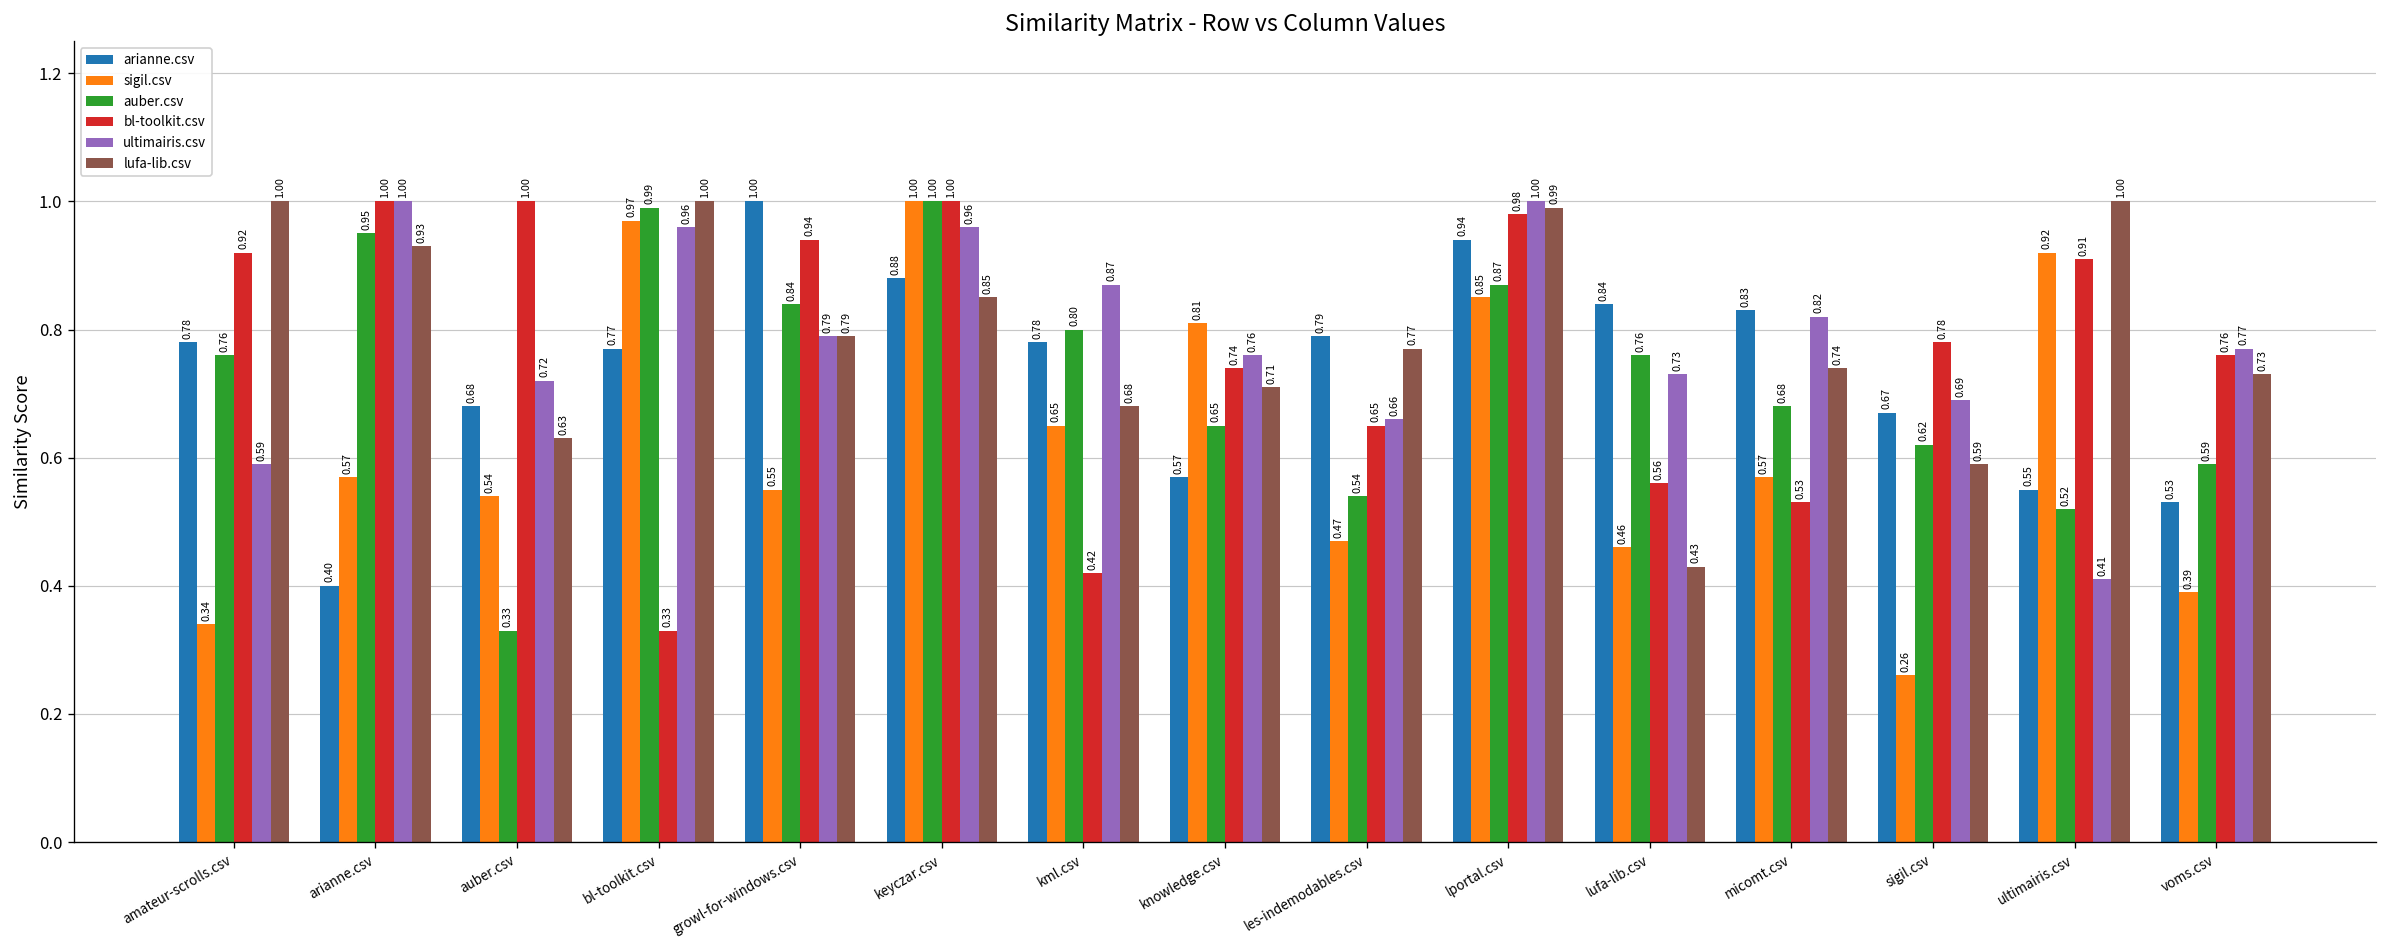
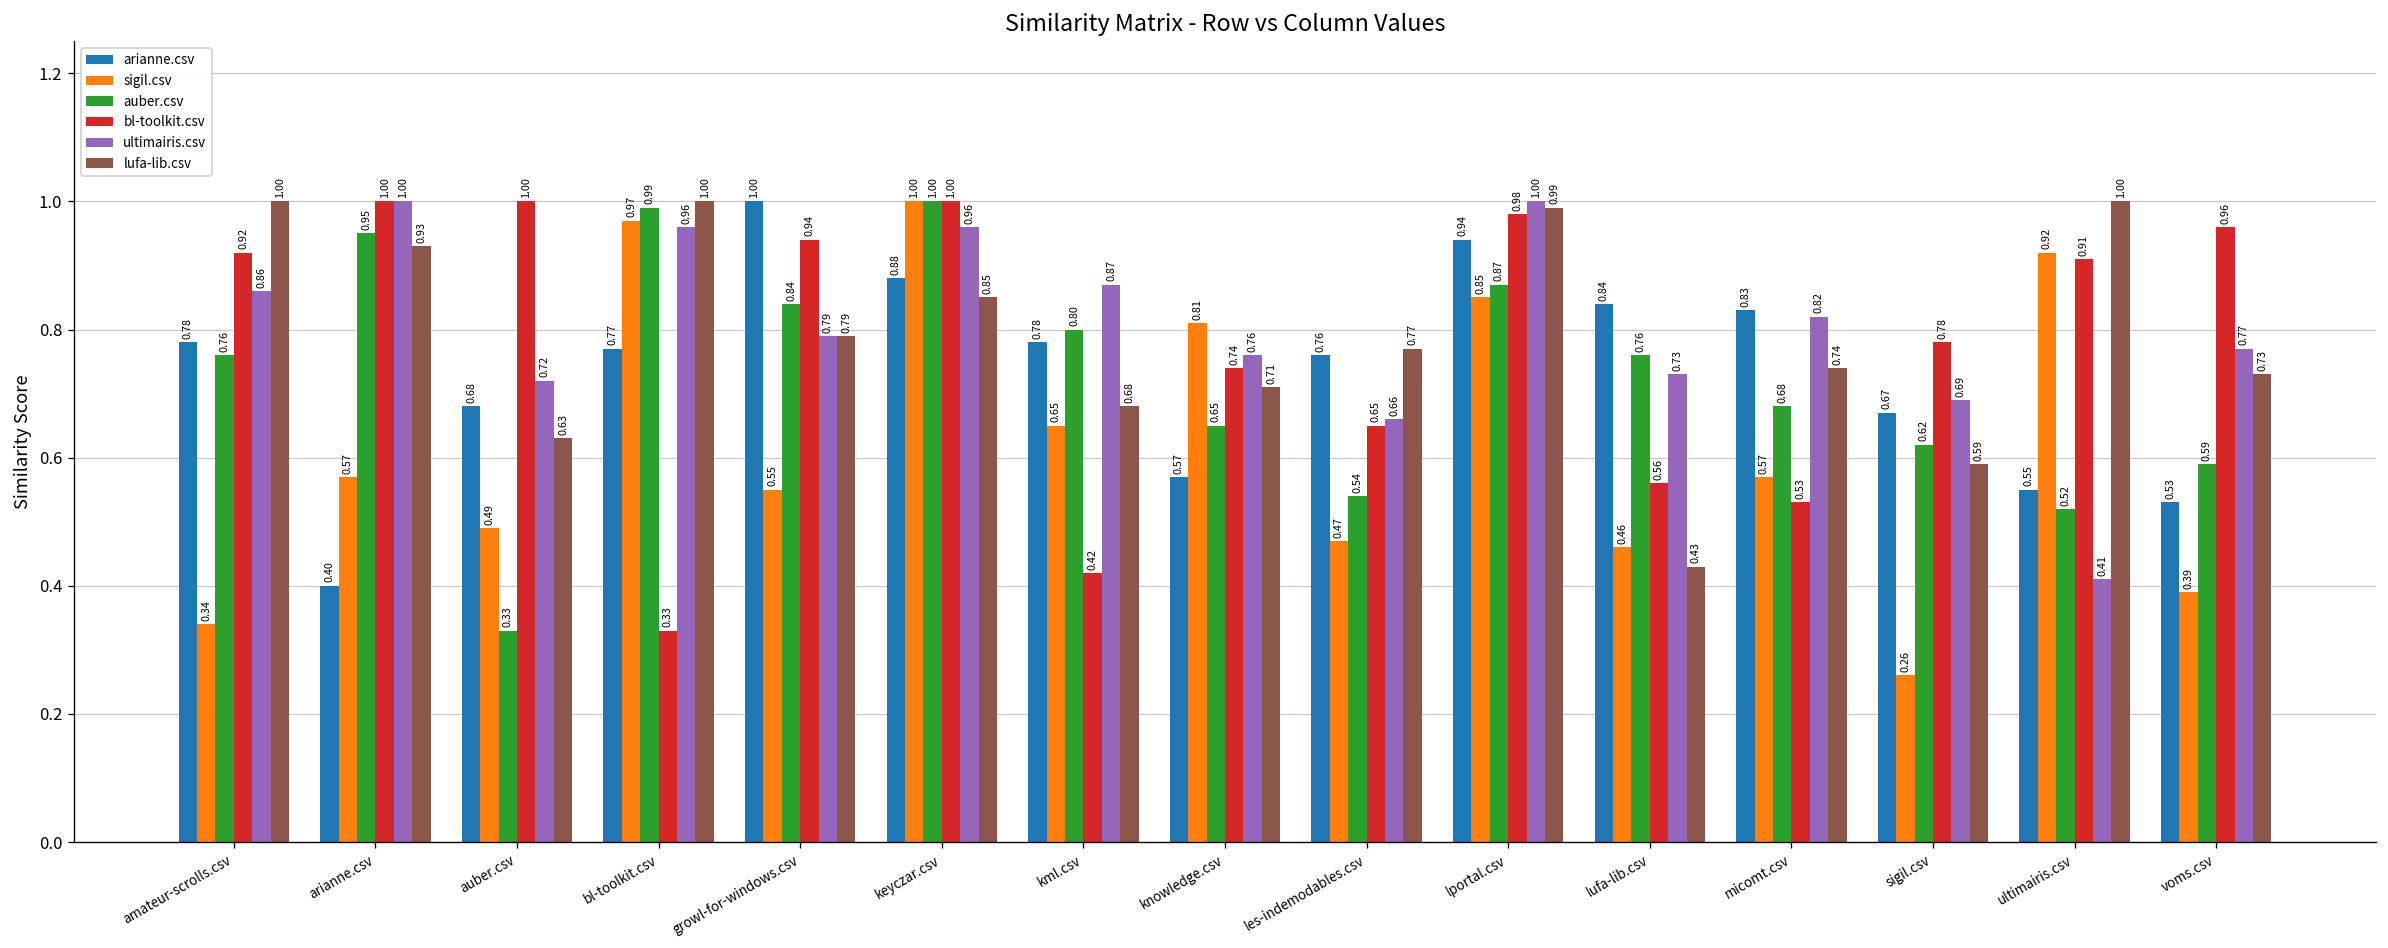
ultimairis.csv, amateur-scrolls.csv: 0.59 -> 0.86
sigil.csv, auber.csv: 0.54 -> 0.49
arianne.csv, les-indemodables.csv: 0.79 -> 0.76
bl-toolkit.csv, voms.csv: 0.76 -> 0.96
